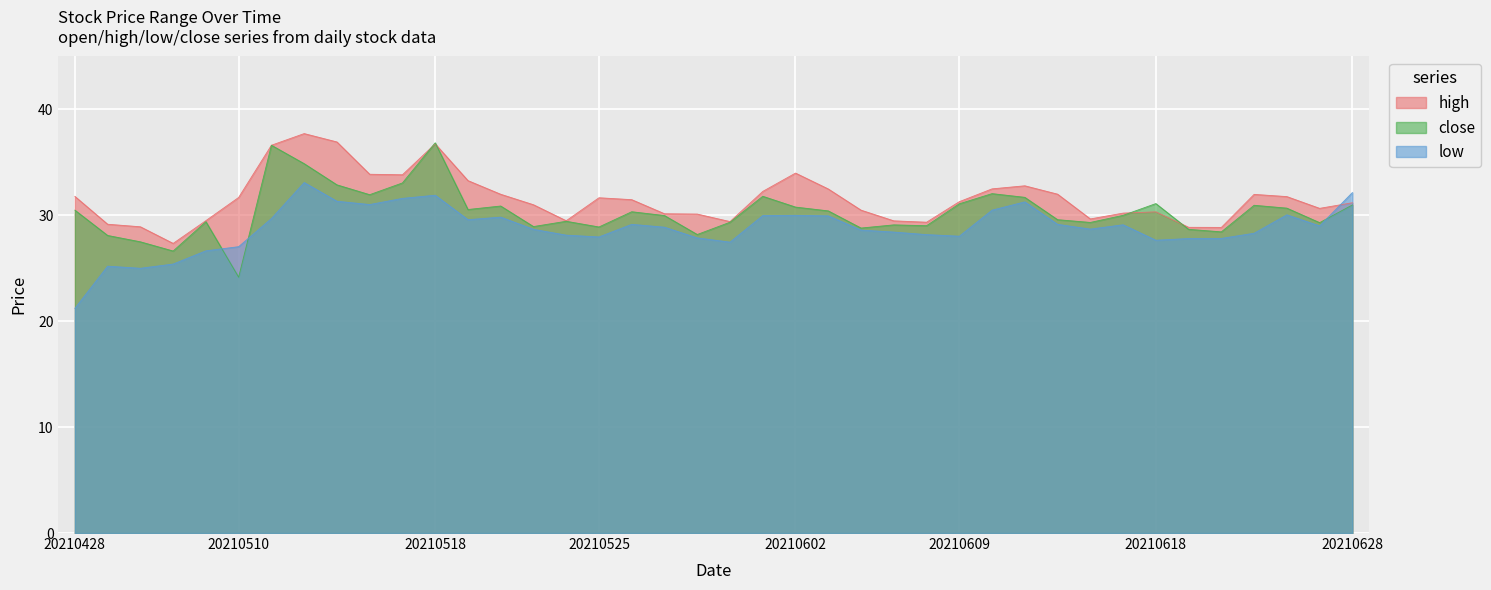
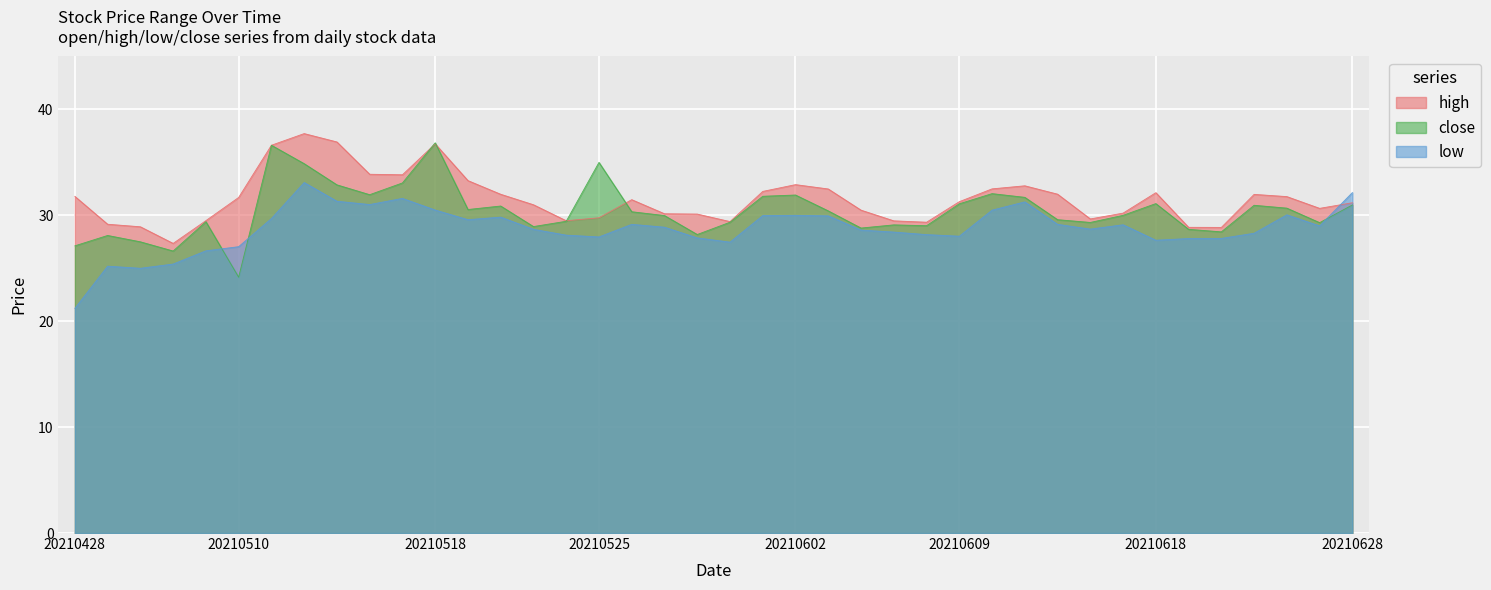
close, 20210428: 30.5 -> 27.1
low, 20210518: 31.9 -> 30.5
high, 20210525: 31.7 -> 29.8
close, 20210525: 28.9 -> 35.0
high, 20210602: 34.0 -> 32.9
close, 20210602: 30.8 -> 31.9
high, 20210618: 30.3 -> 32.1
